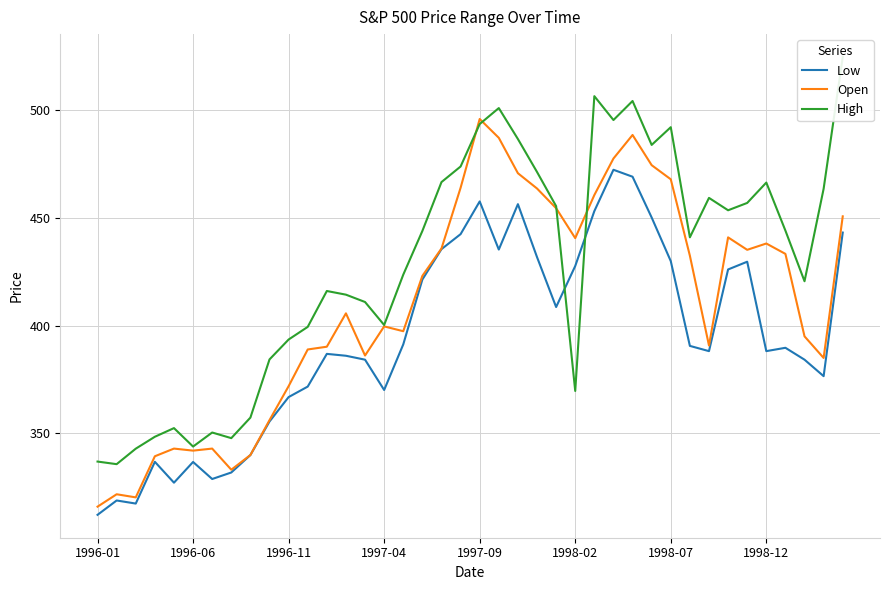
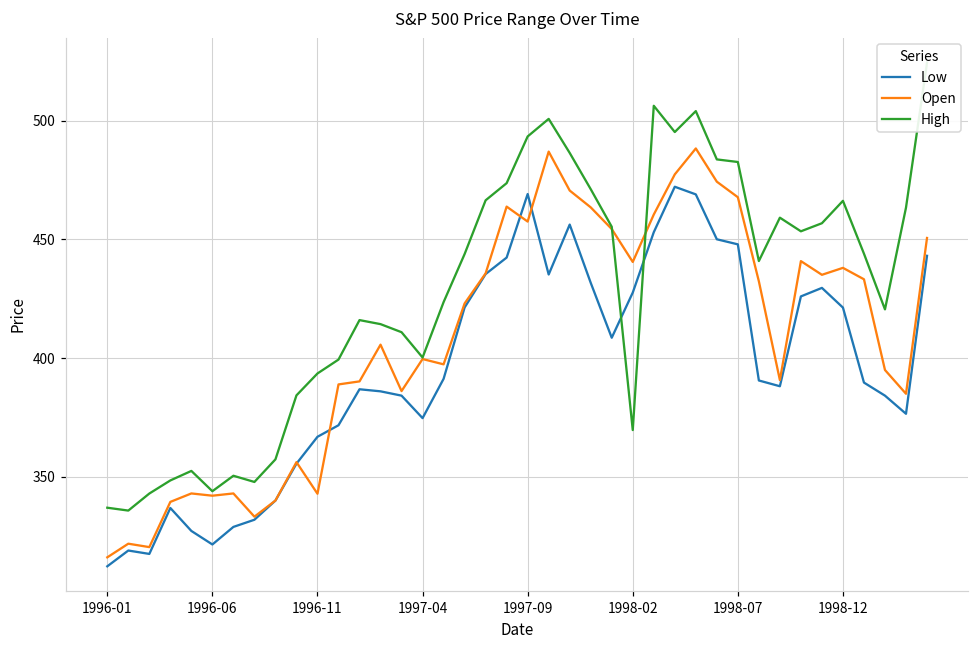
Low, 1996-06: 337 -> 321
Open, 1996-11: 372 -> 343
Low, 1997-04: 370 -> 375
Low, 1997-09: 458 -> 469
Open, 1997-09: 496 -> 458
Low, 1998-07: 430 -> 448
High, 1998-07: 492 -> 483
Low, 1998-12: 388 -> 421
